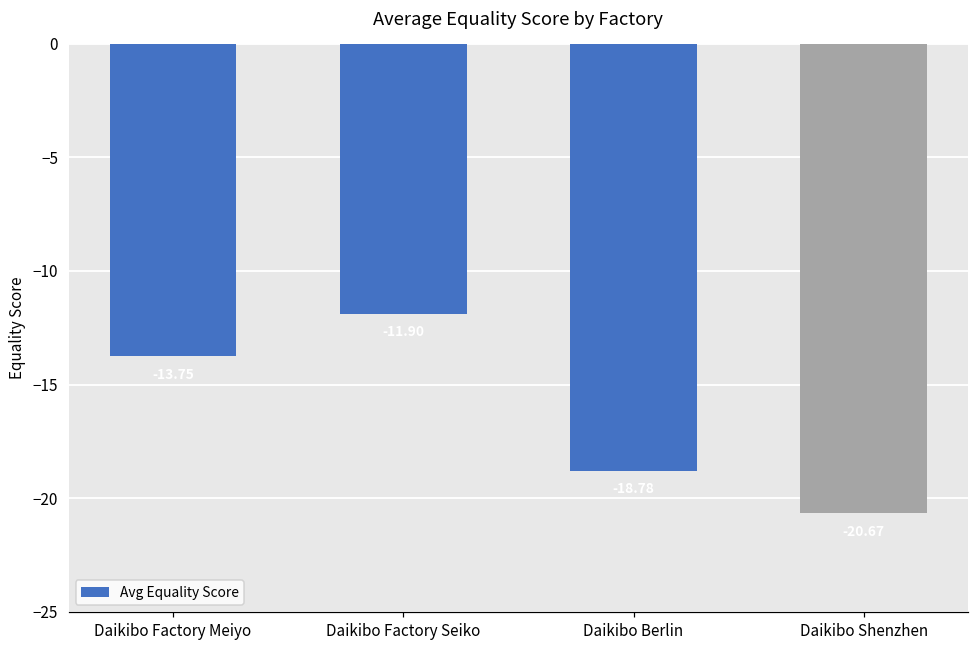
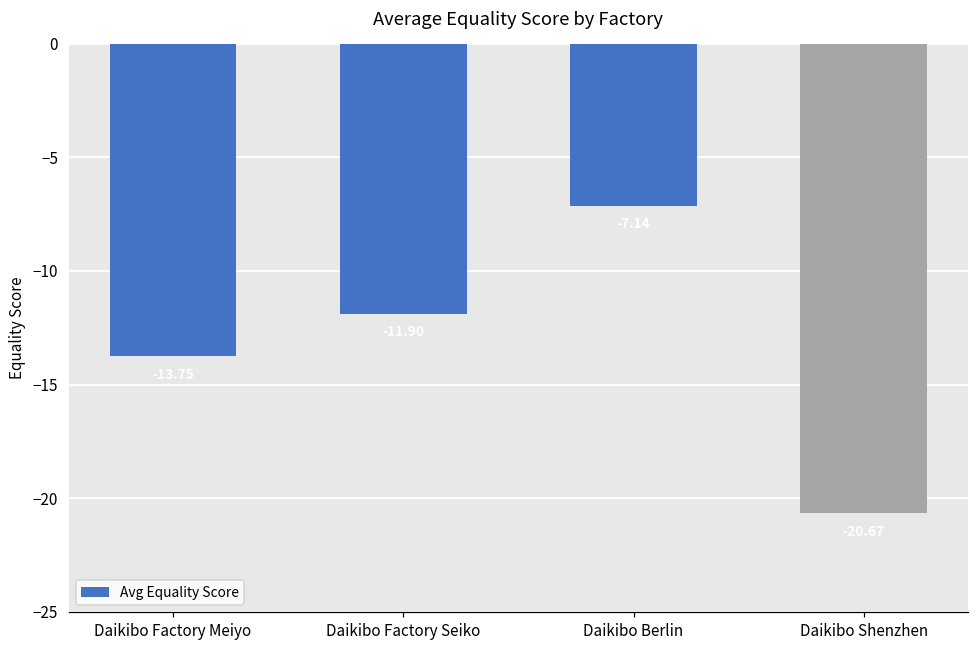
Daikibo Berlin: -18.8 -> -7.1
